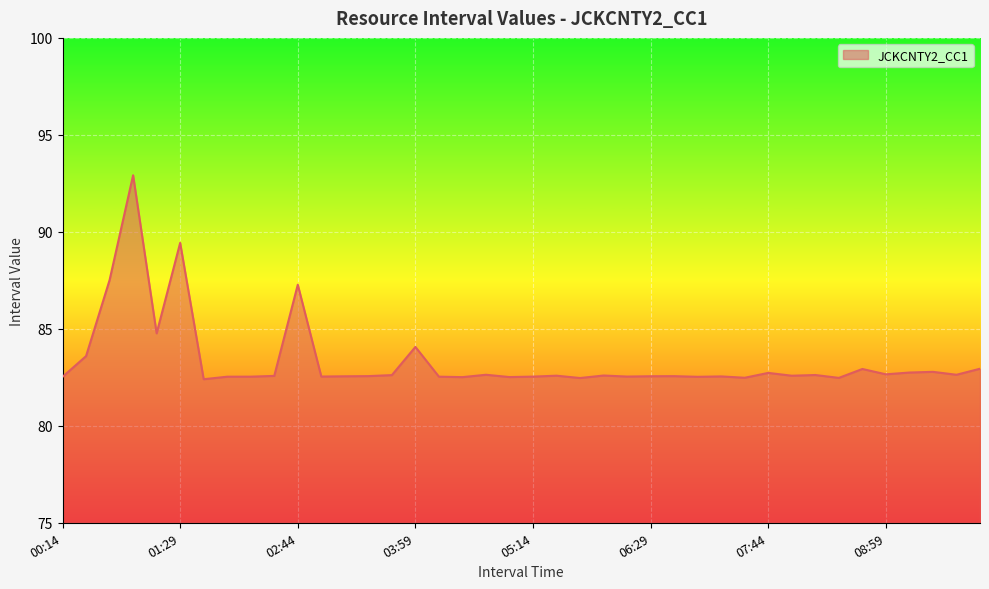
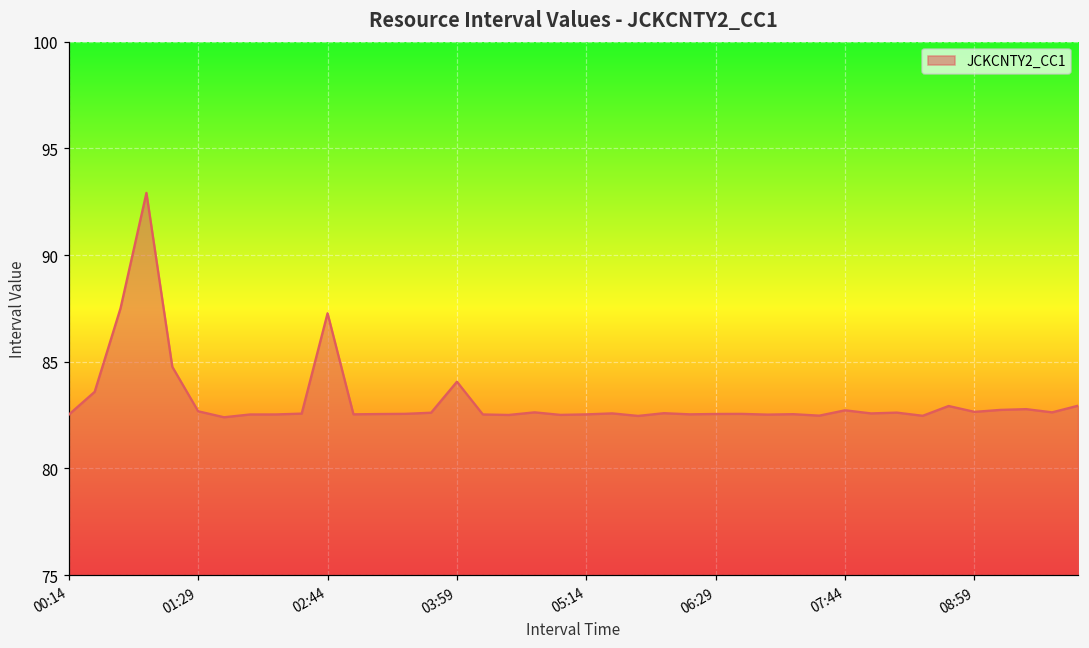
01:29: 89.4 -> 82.7
